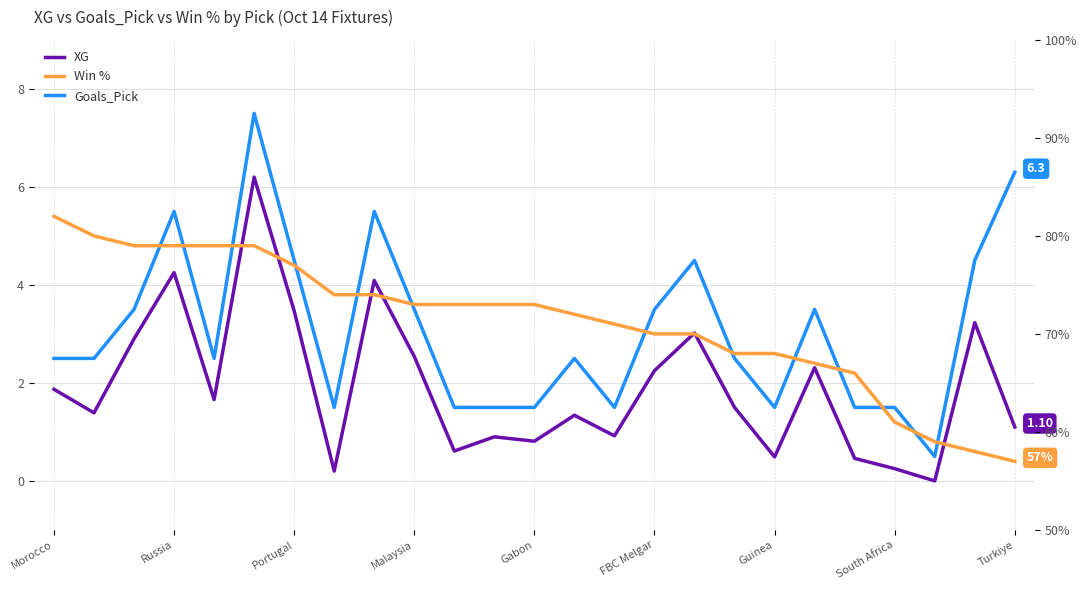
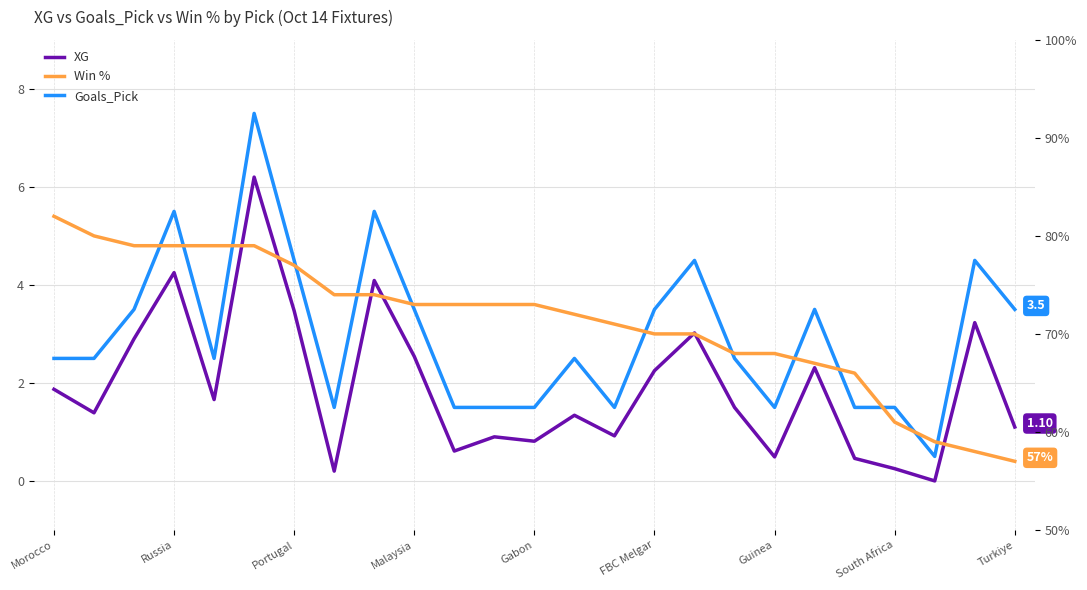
Goals_Pick, Turkiye: 6.3 -> 3.5
